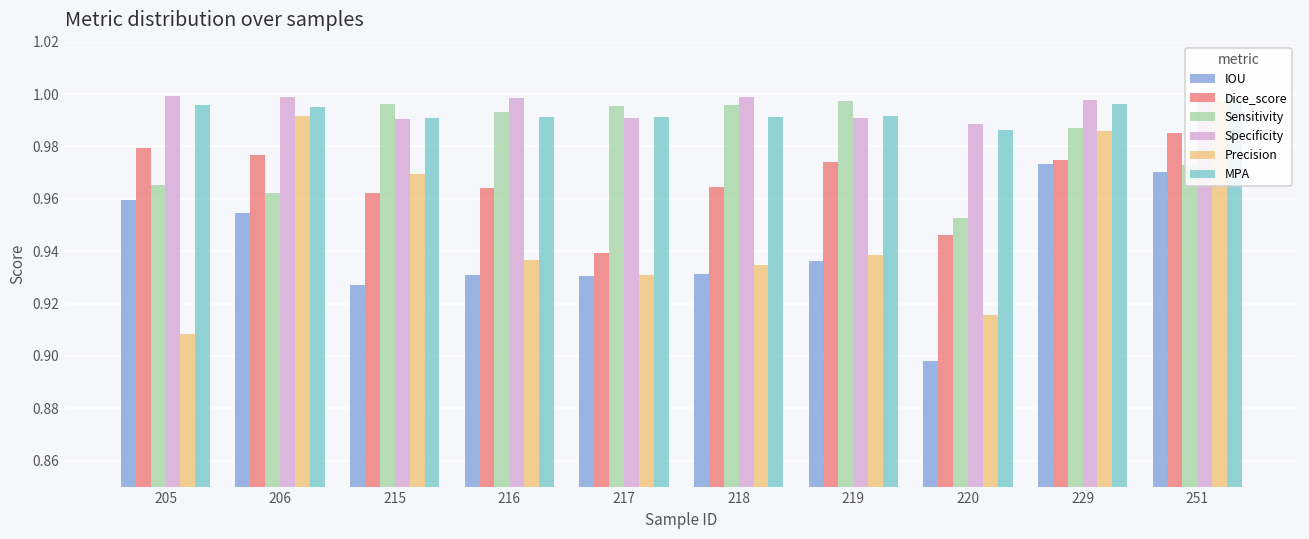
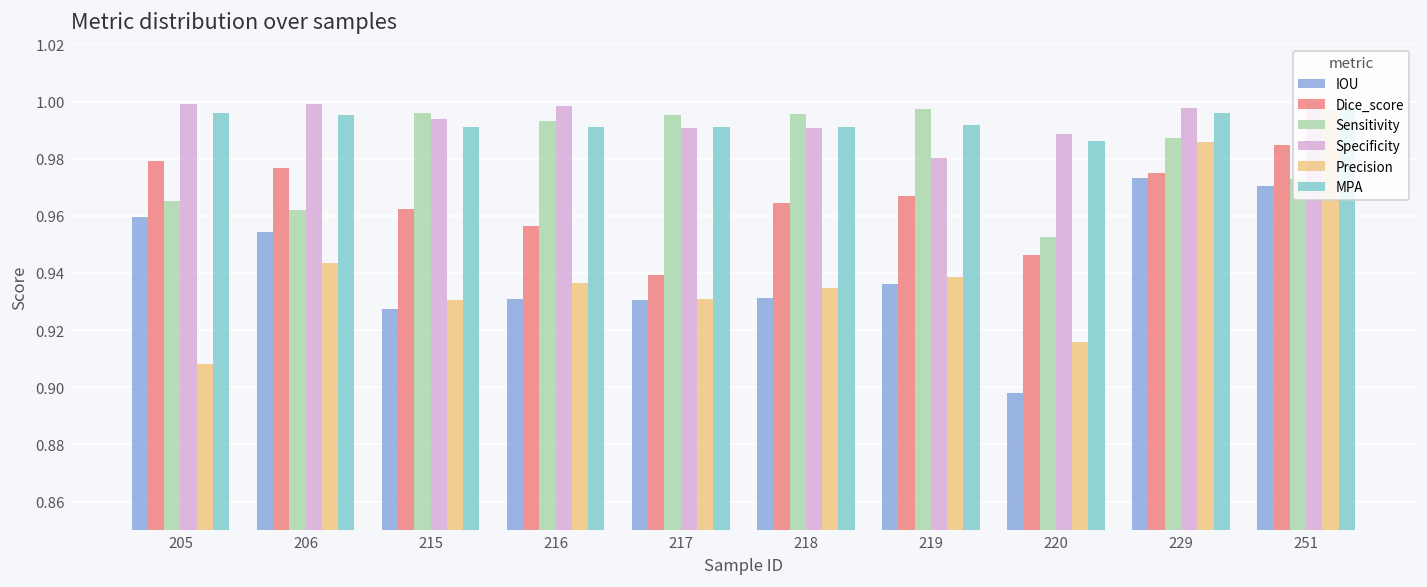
Precision, 206: 0.992 -> 0.944
Specificity, 215: 0.990 -> 0.994
Precision, 215: 0.969 -> 0.931
Dice_score, 216: 0.964 -> 0.957
Specificity, 218: 0.999 -> 0.991
Dice_score, 219: 0.974 -> 0.967
Specificity, 219: 0.991 -> 0.980
